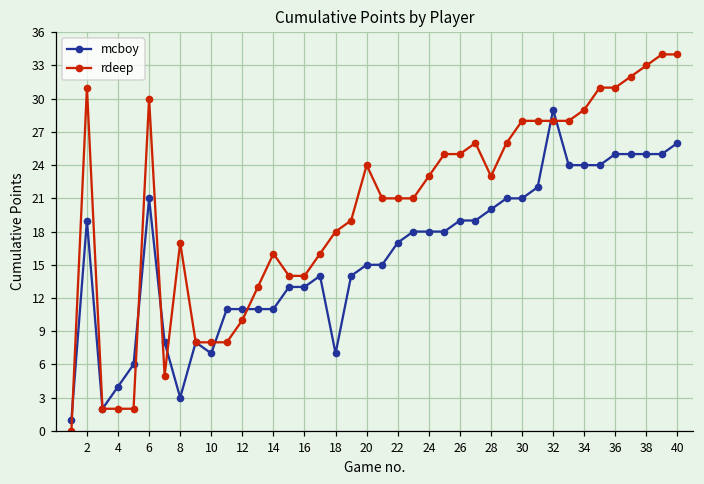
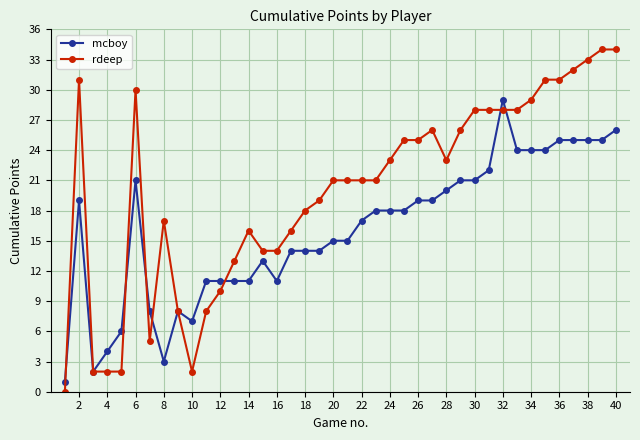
rdeep, 10: 8 -> 2
mcboy, 16: 13 -> 11
mcboy, 18: 7 -> 14
rdeep, 20: 24 -> 21
